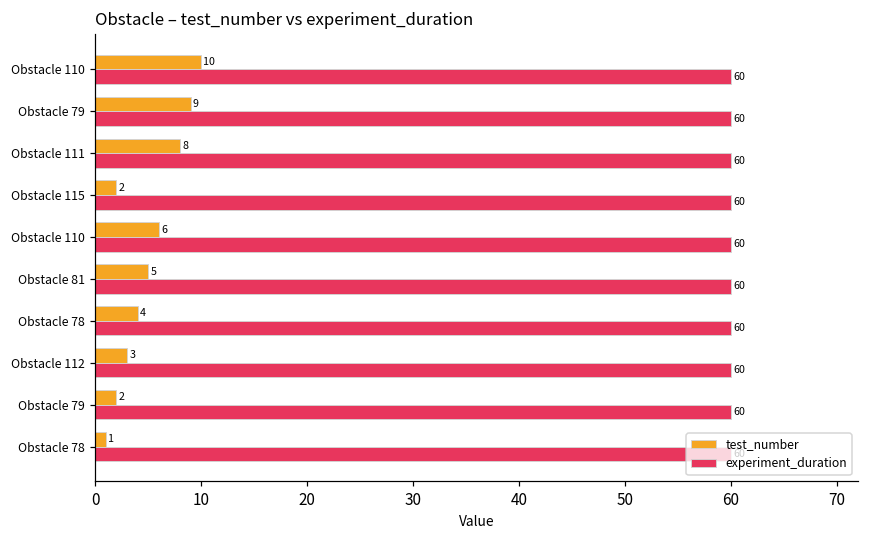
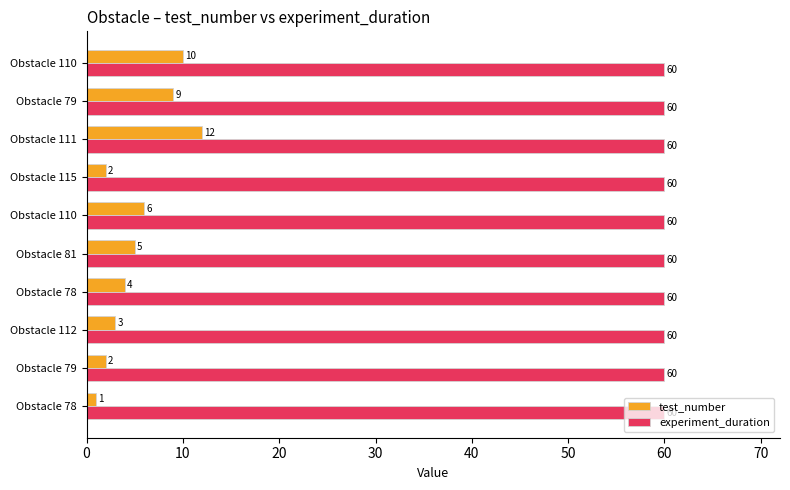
test_number, Obstacle 111: 8 -> 12
